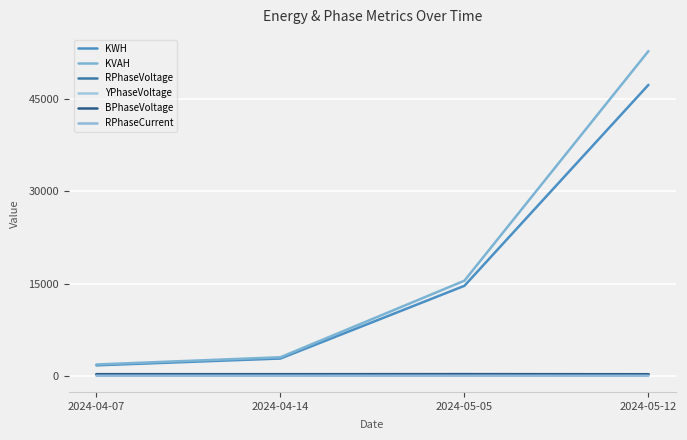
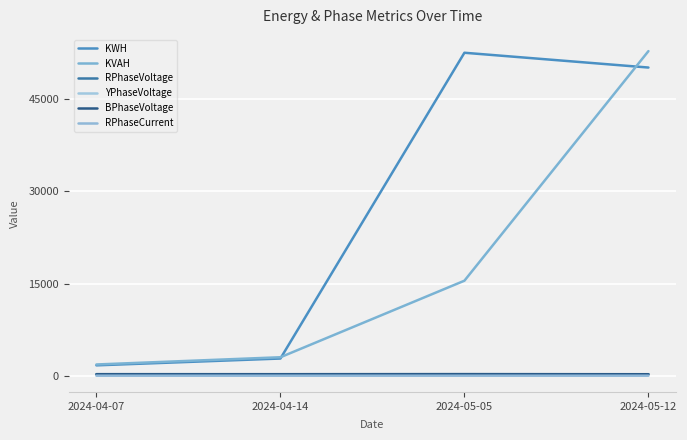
KWH, 2024-05-05: 15000 -> 53000
KWH, 2024-05-12: 47000 -> 50000
